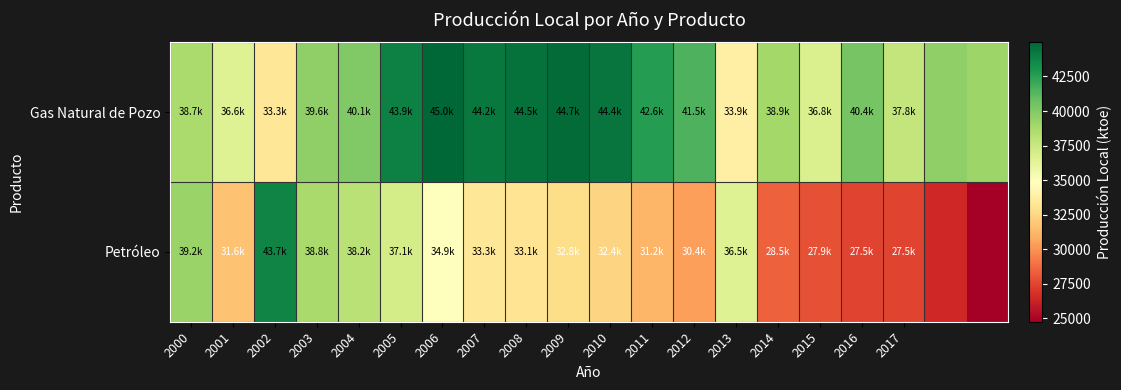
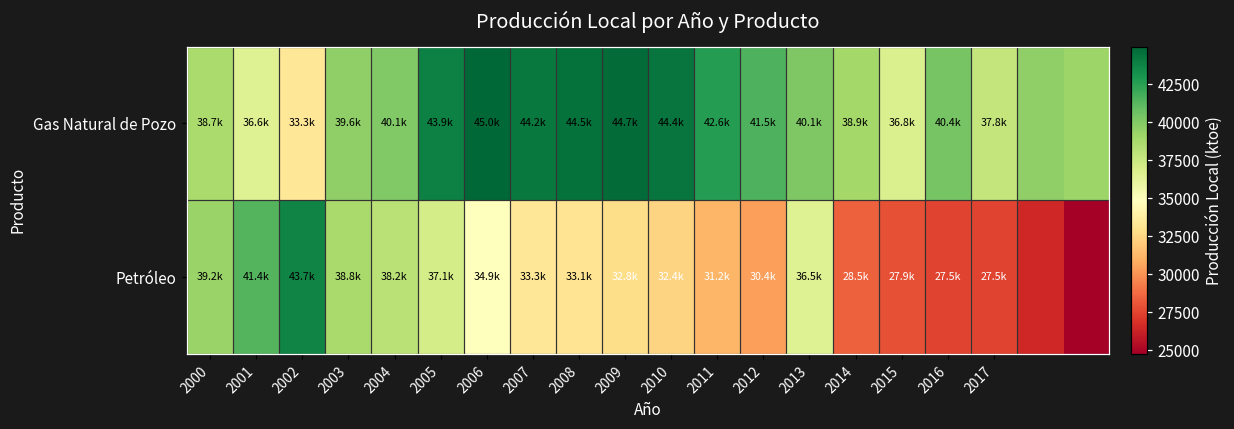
Gas Natural de Pozo, 2013: 33.9k -> 40.1k
Petróleo, 2001: 31.6k -> 41.4k
